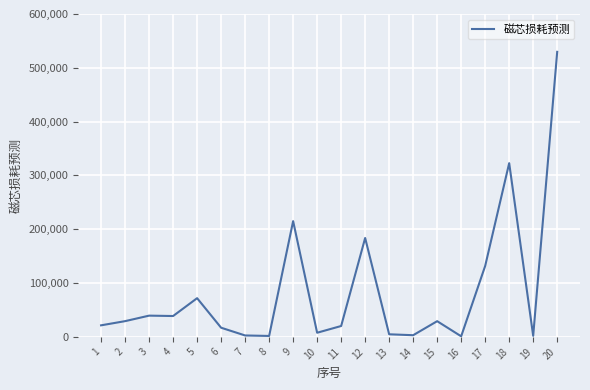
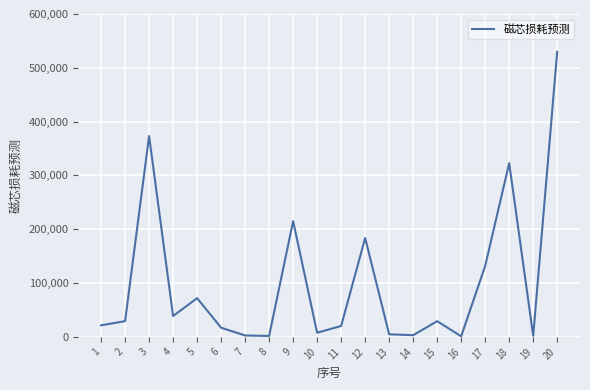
3: 40,000 -> 370,000
